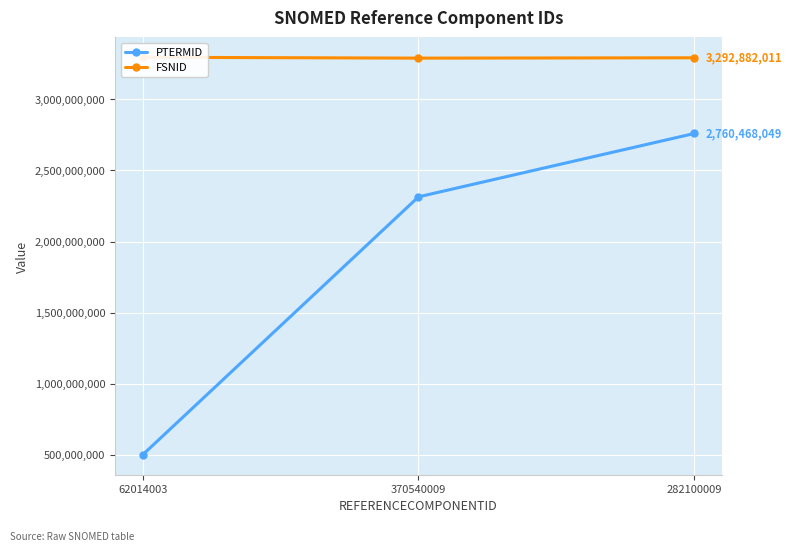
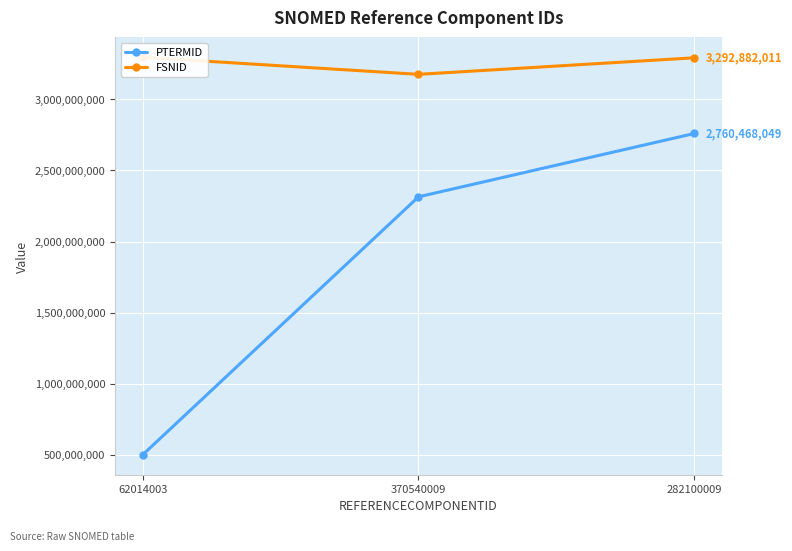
FSNID, 370540009: 3,290,000,000 -> 3,180,000,000
